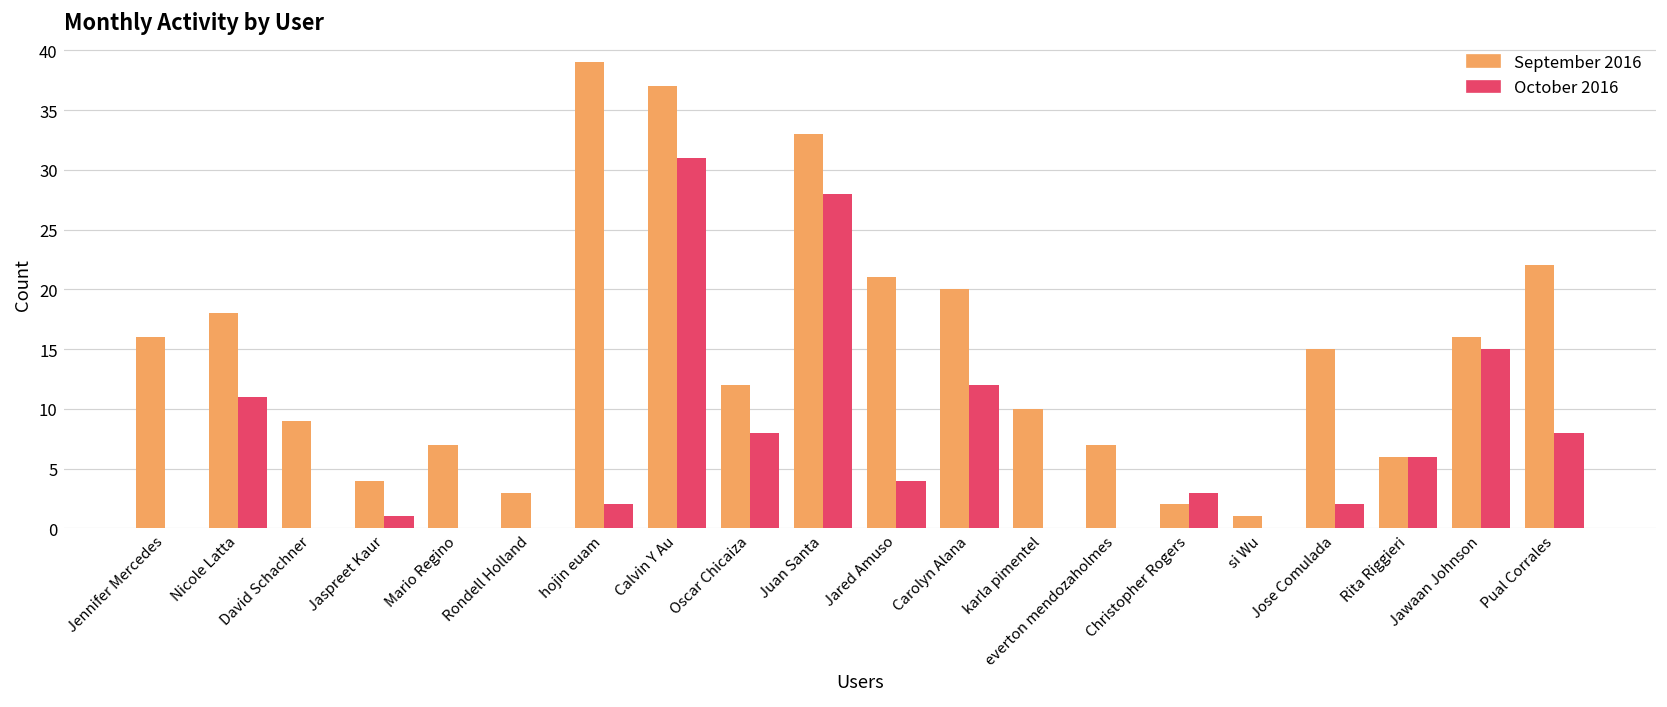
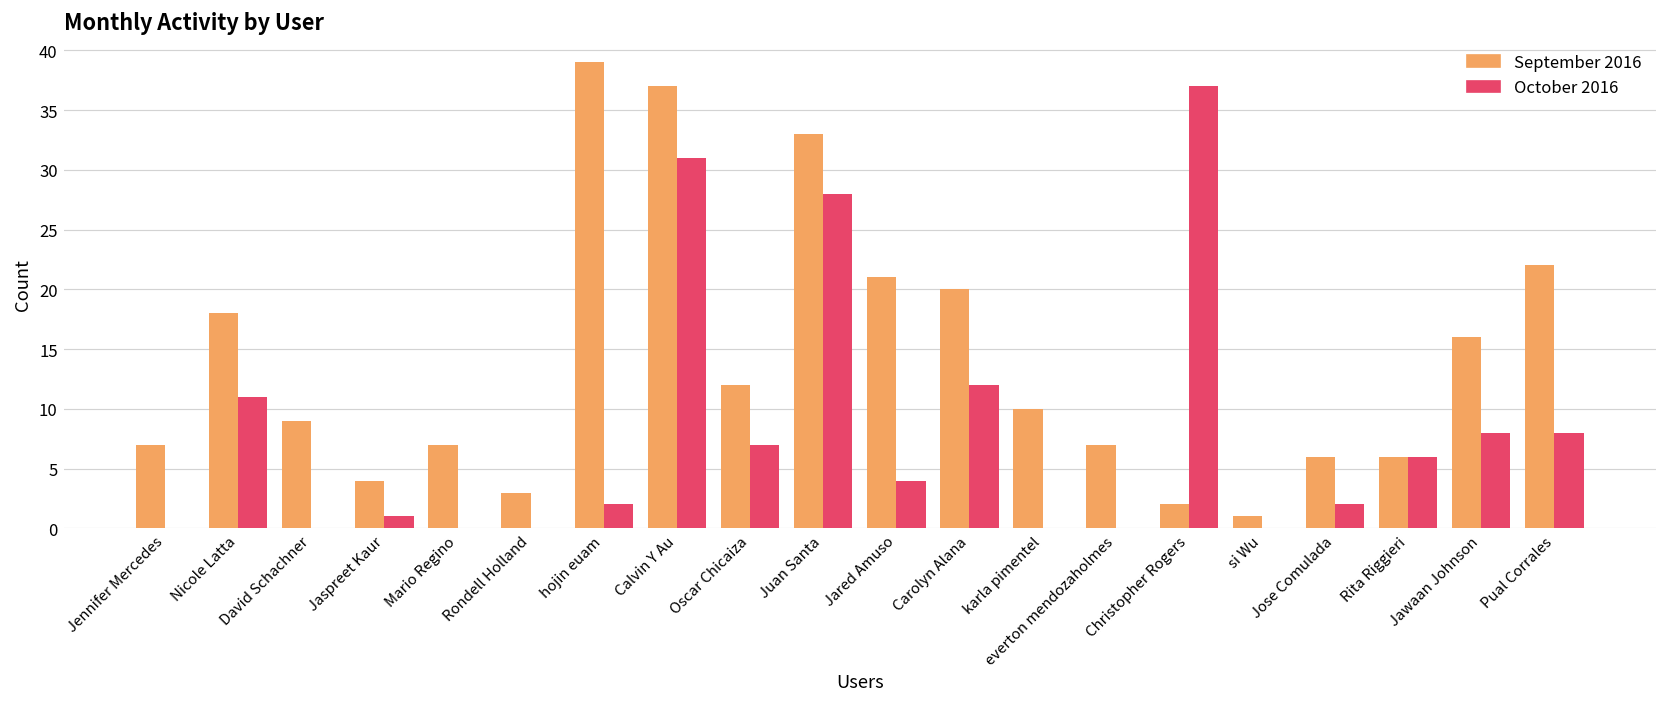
September 2016, Jennifer Mercedes: 16 -> 7
October 2016, Oscar Chicaiza: 8 -> 7
October 2016, Christopher Rogers: 3 -> 37
September 2016, Jose Comulada: 15 -> 6
October 2016, Jawaan Johnson: 15 -> 8
